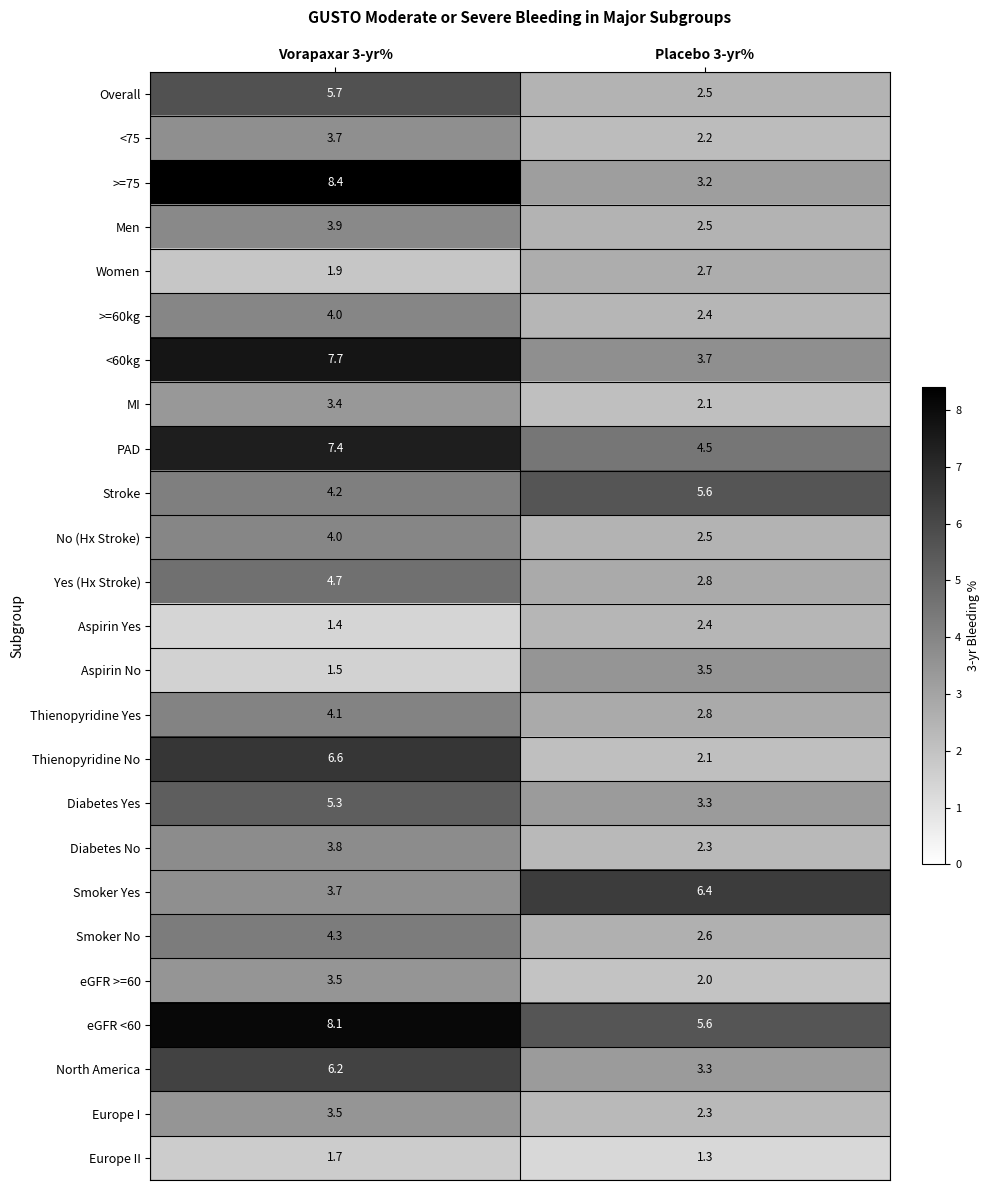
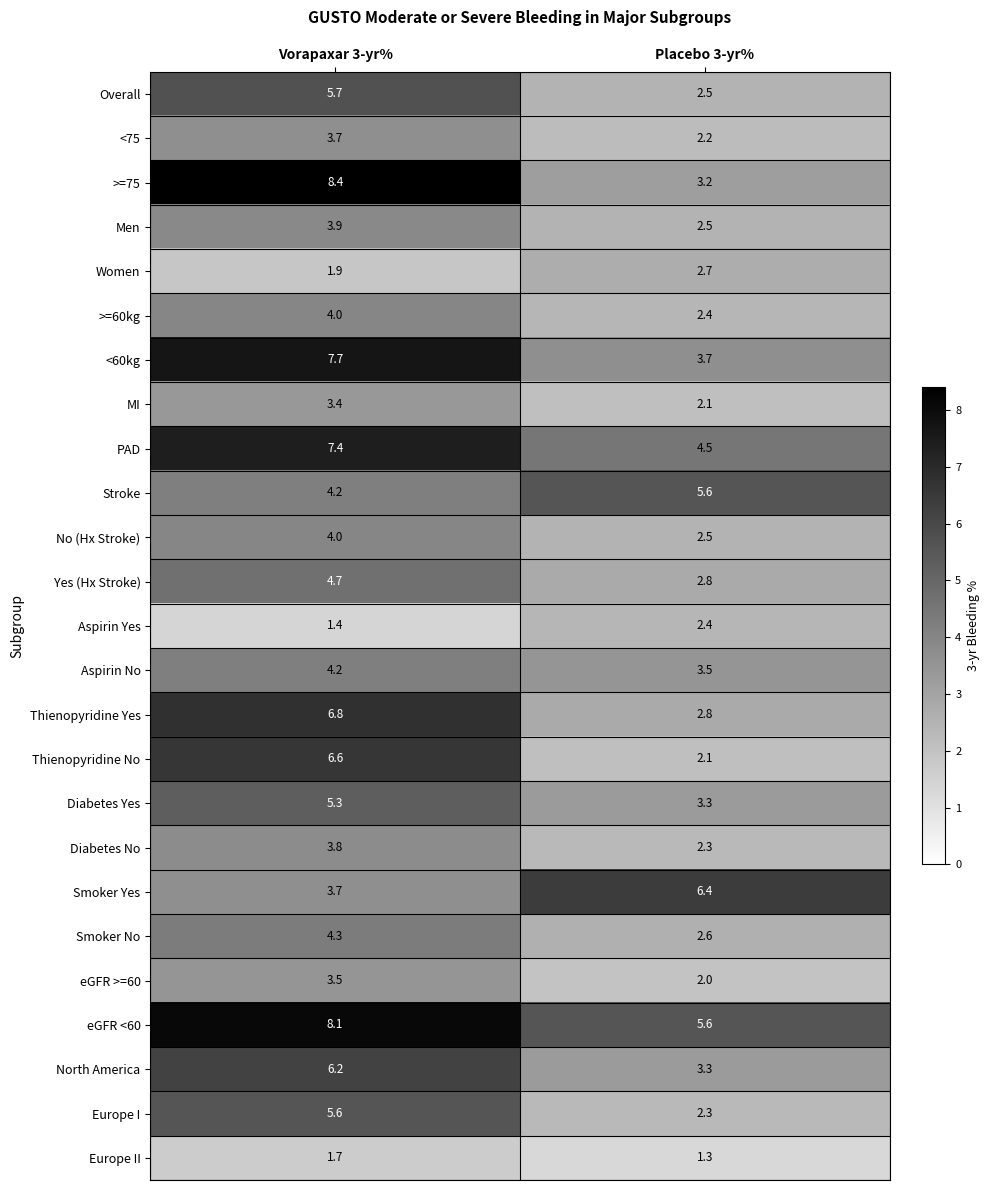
Aspirin No, Vorapaxar 3-yr%: 1.5 -> 4.2
Thienopyridine Yes, Vorapaxar 3-yr%: 4.1 -> 6.8
Europe I, Vorapaxar 3-yr%: 3.5 -> 5.6
